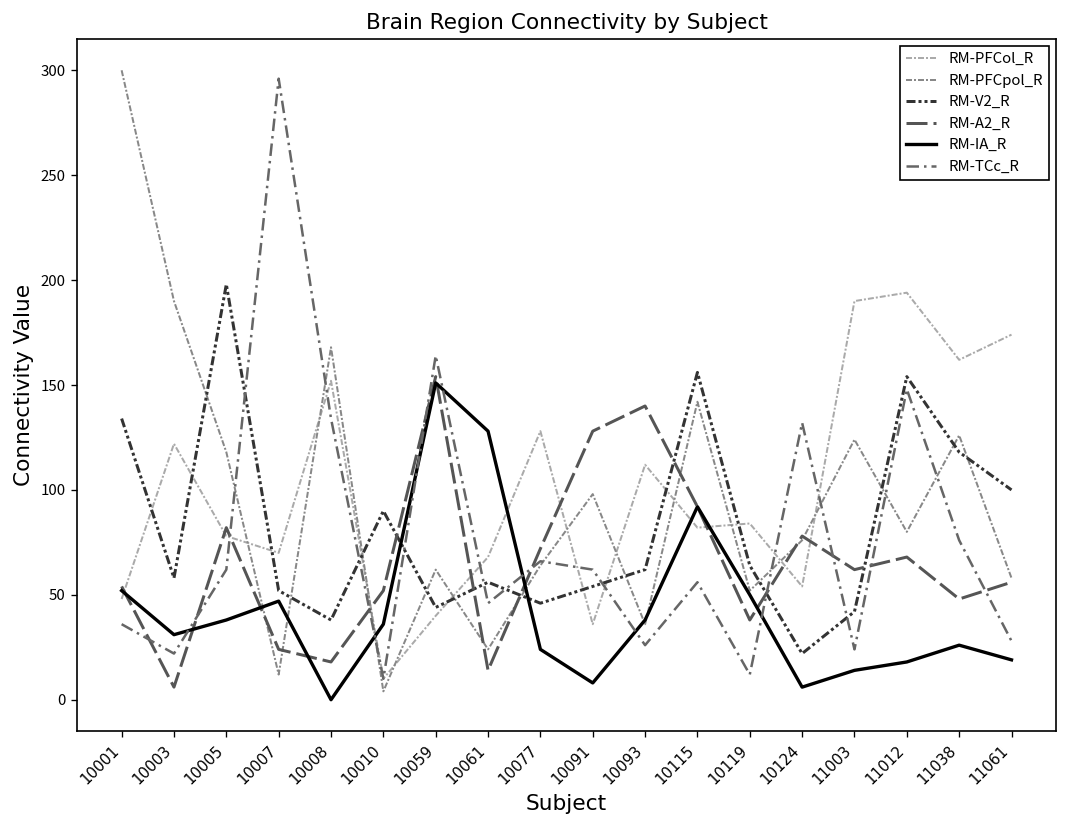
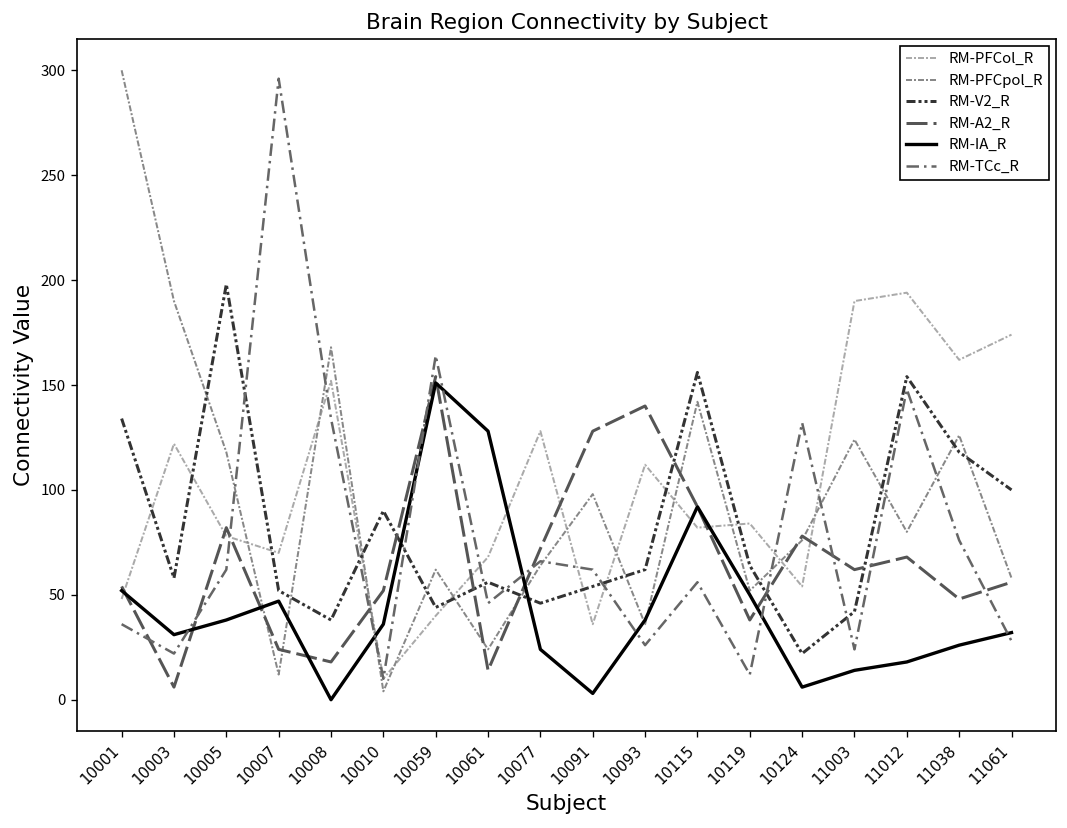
RM-IA_R, 10091: 8 -> 3
RM-IA_R, 11061: 19 -> 32
